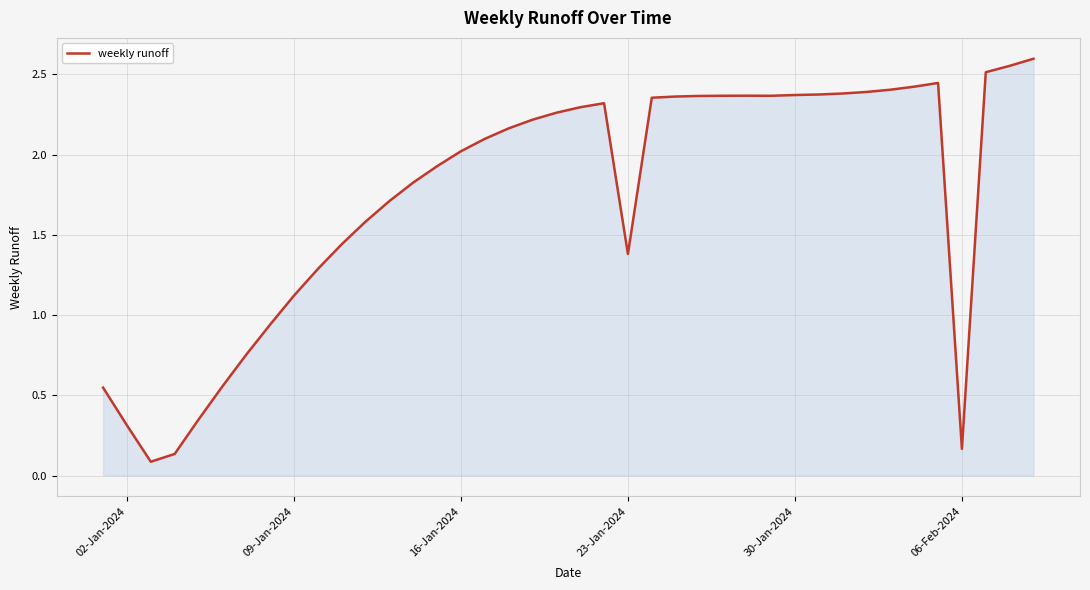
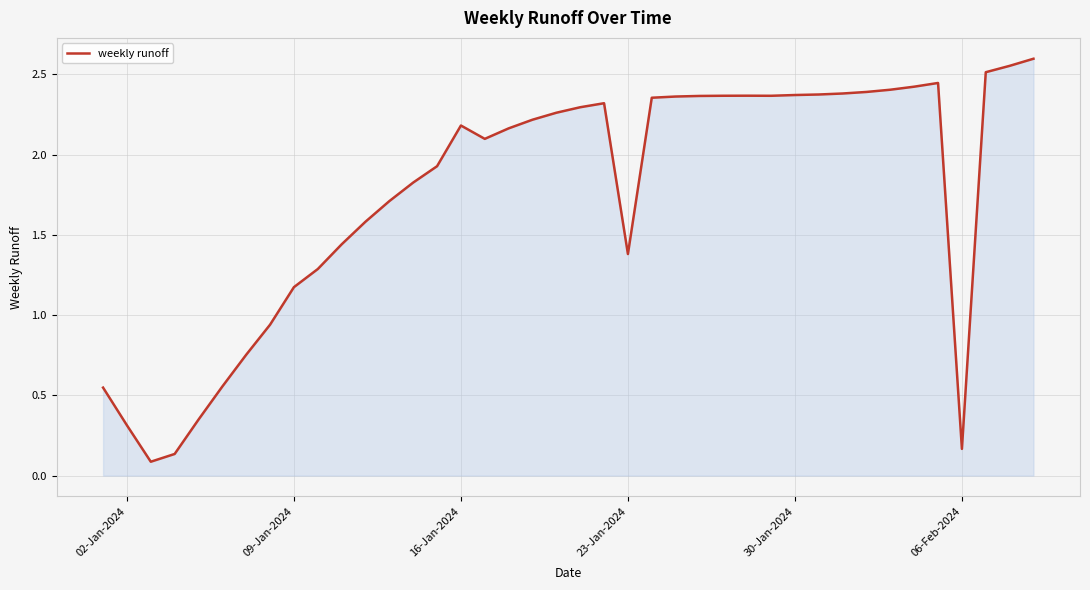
09-Jan-2024: 1.12 -> 1.17
16-Jan-2024: 2.02 -> 2.18
